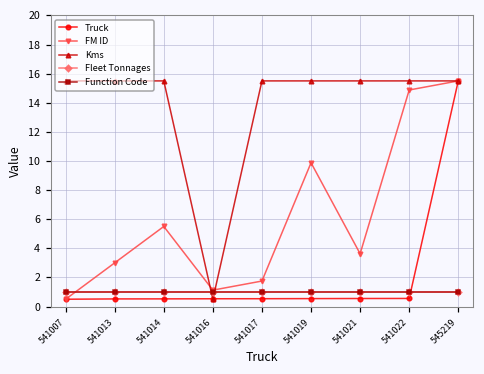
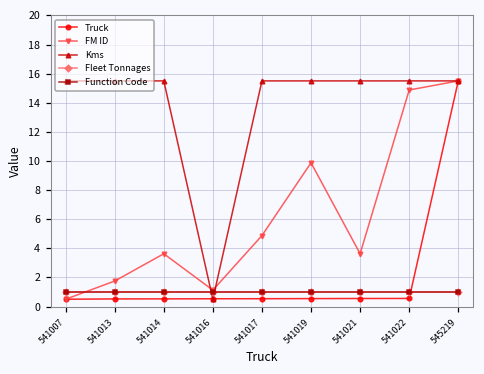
FM ID, 541013: 3.0 -> 1.8
FM ID, 541014: 5.5 -> 3.6
FM ID, 541017: 1.8 -> 4.9
